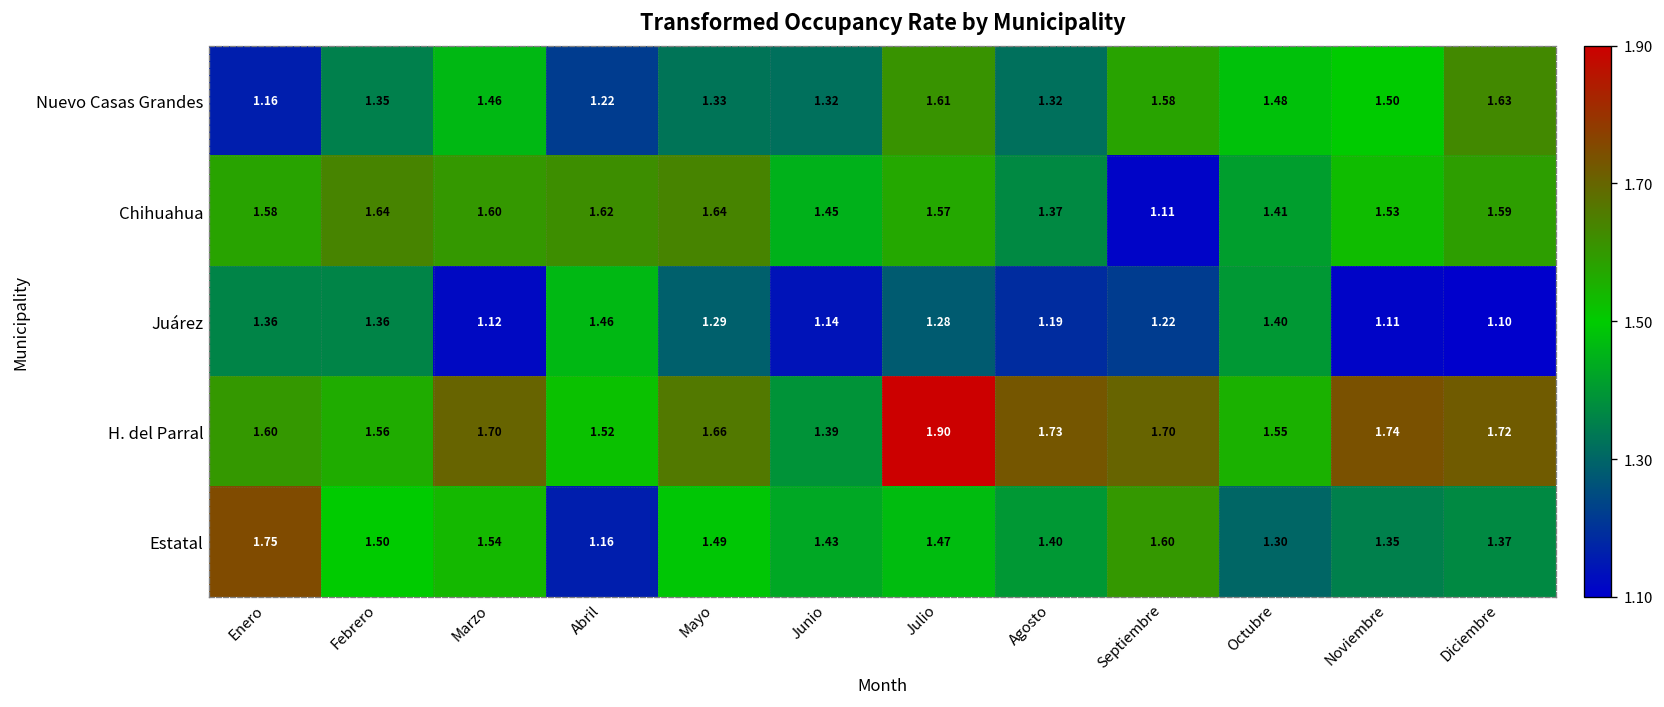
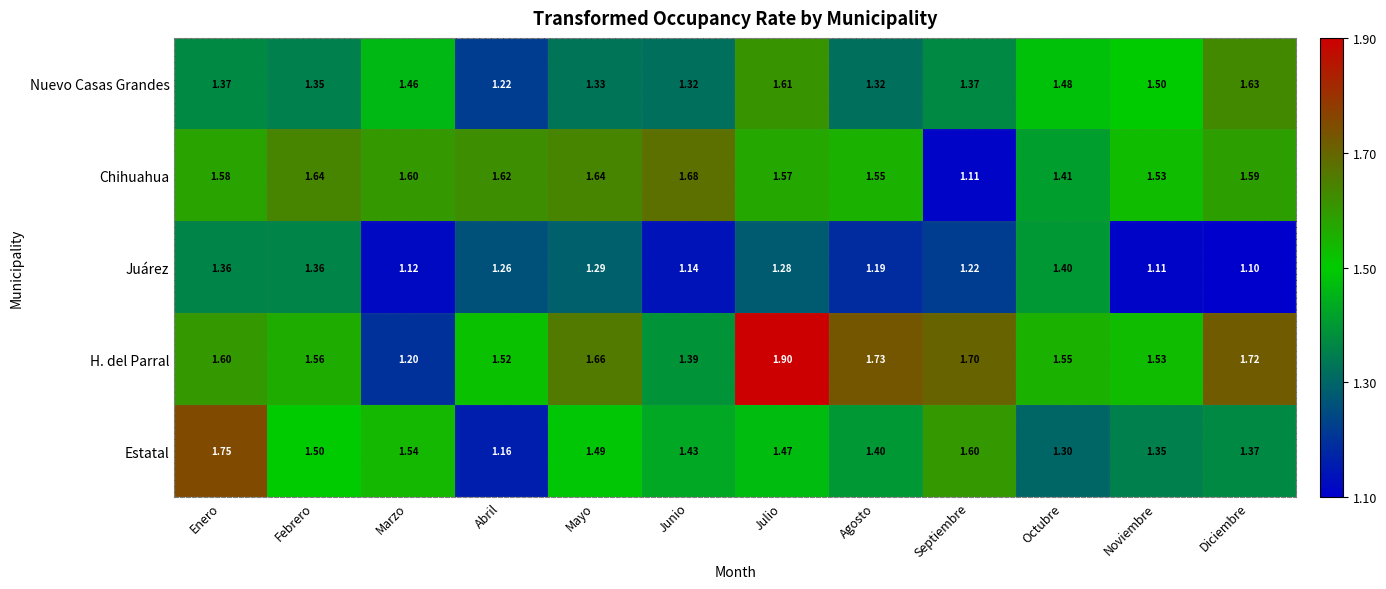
Nuevo Casas Grandes, Enero: 1.16 -> 1.37
Nuevo Casas Grandes, Septiembre: 1.58 -> 1.37
Chihuahua, Junio: 1.45 -> 1.68
Chihuahua, Agosto: 1.37 -> 1.55
Juárez, Abril: 1.46 -> 1.26
H. del Parral, Marzo: 1.70 -> 1.20
H. del Parral, Noviembre: 1.74 -> 1.53
